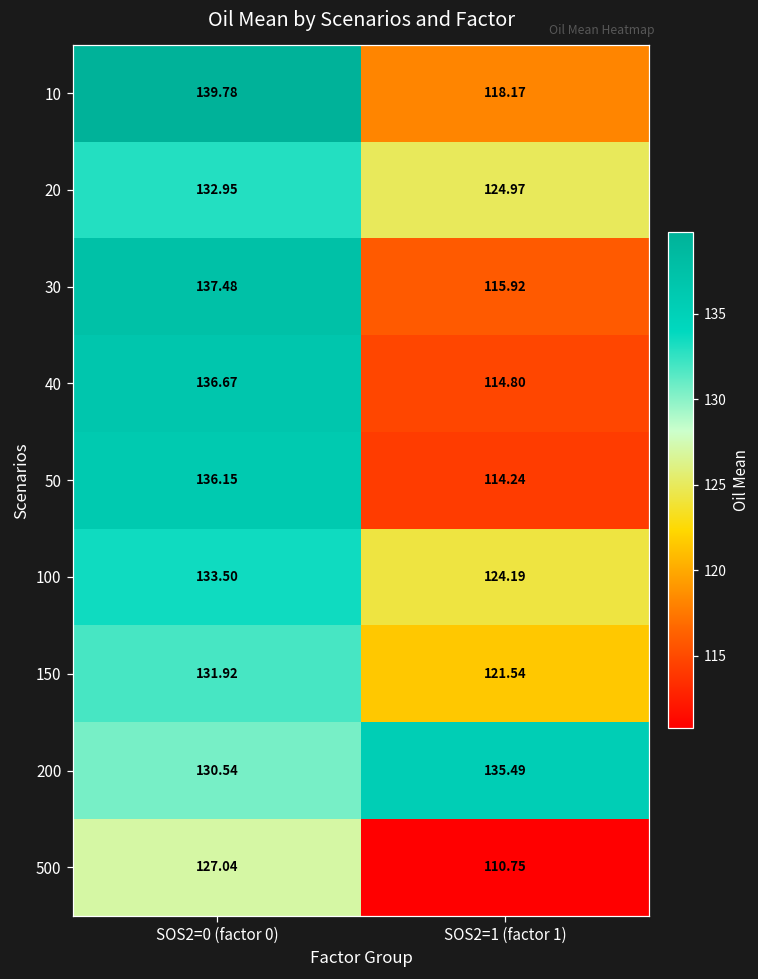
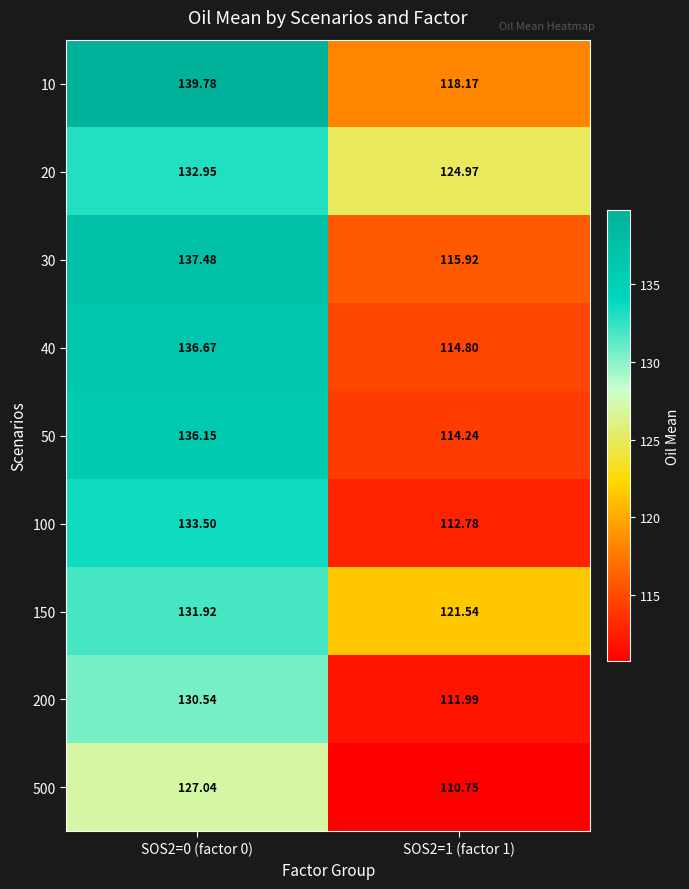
100, SOS2=1 (factor 1): 124.19 -> 112.78
200, SOS2=1 (factor 1): 135.49 -> 111.99
